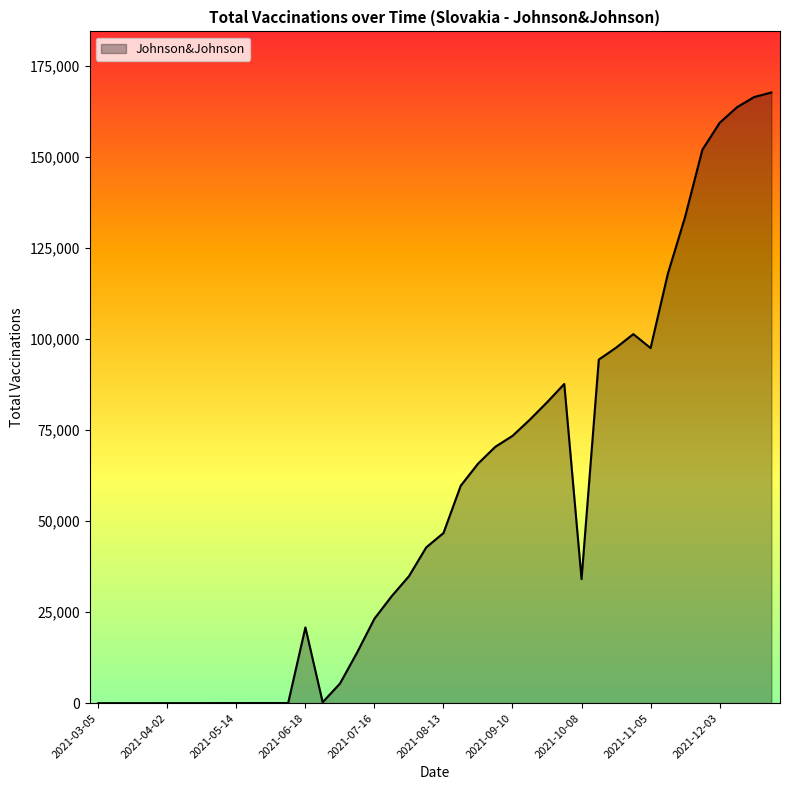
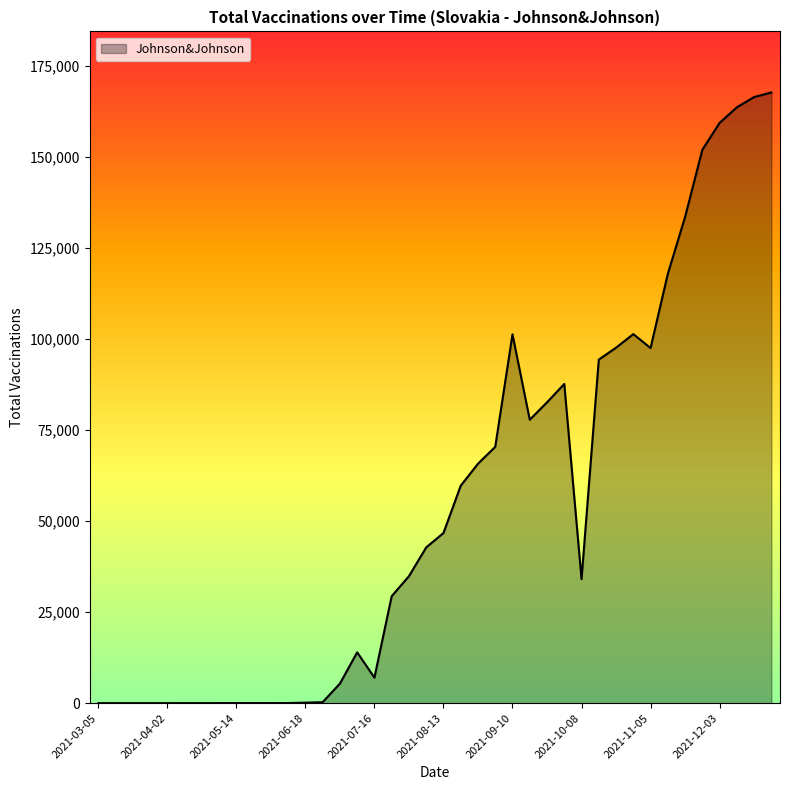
2021-06-18: 21,000 -> 0
2021-07-16: 23,000 -> 7,000
2021-09-10: 73,000 -> 101,000
